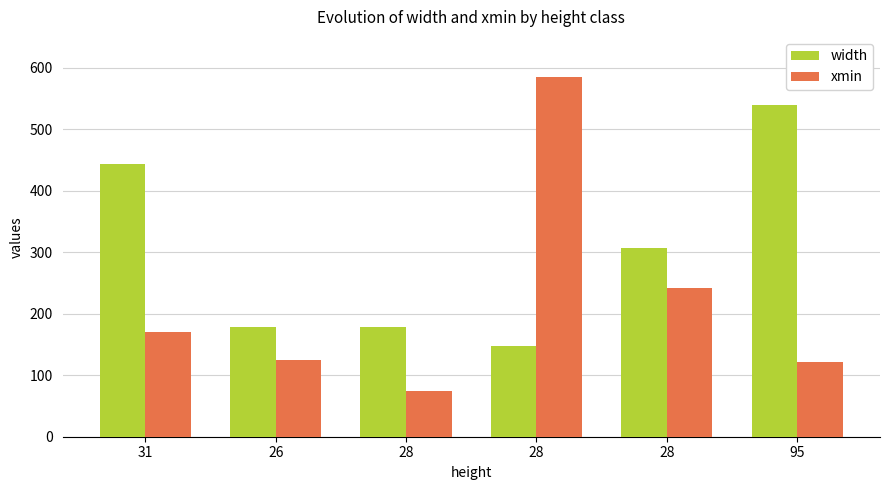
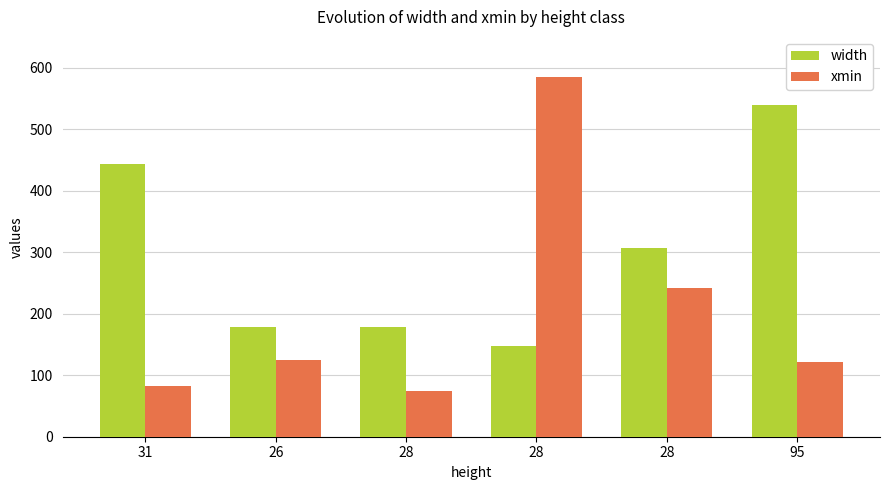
xmin, 31: 170 -> 80
